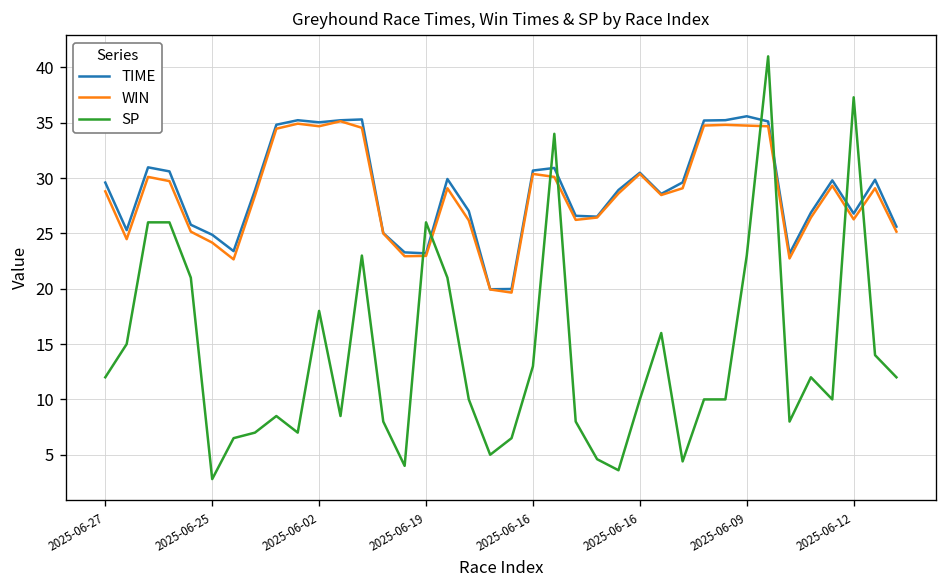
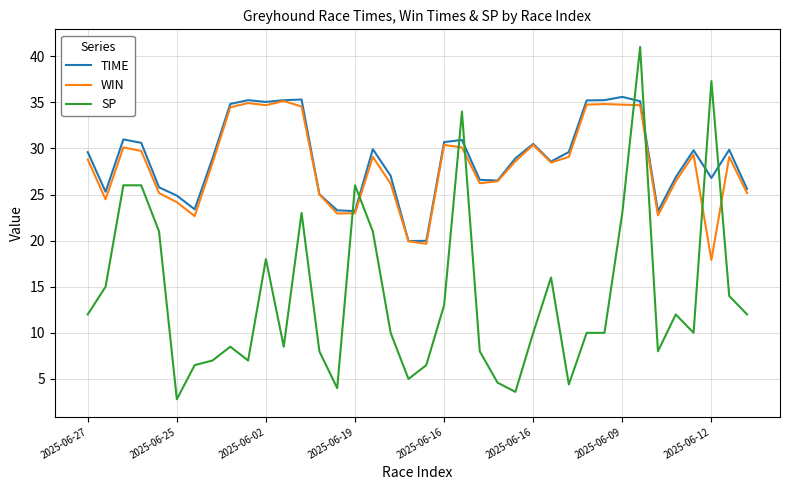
WIN, 2025-06-12: 26 -> 18
